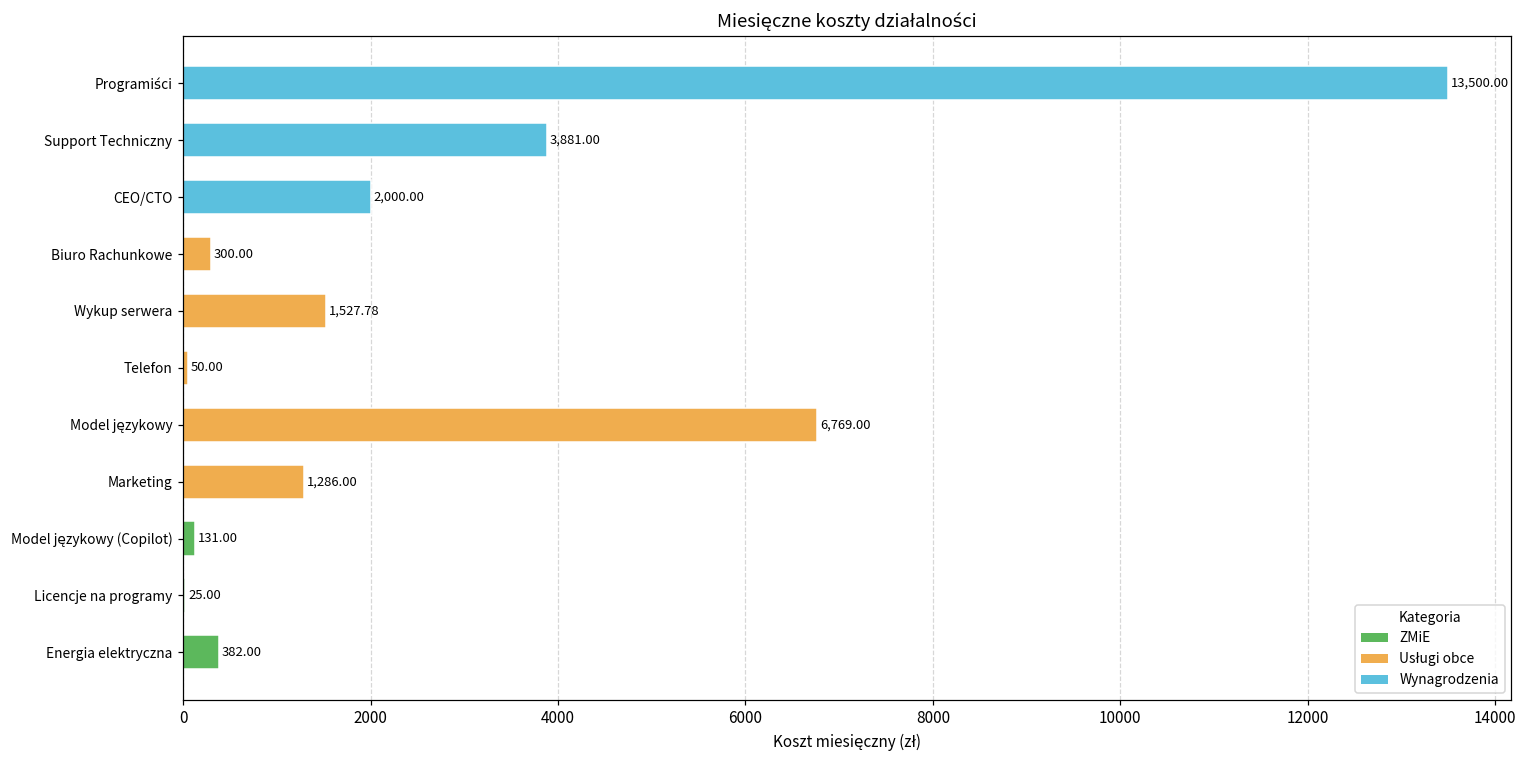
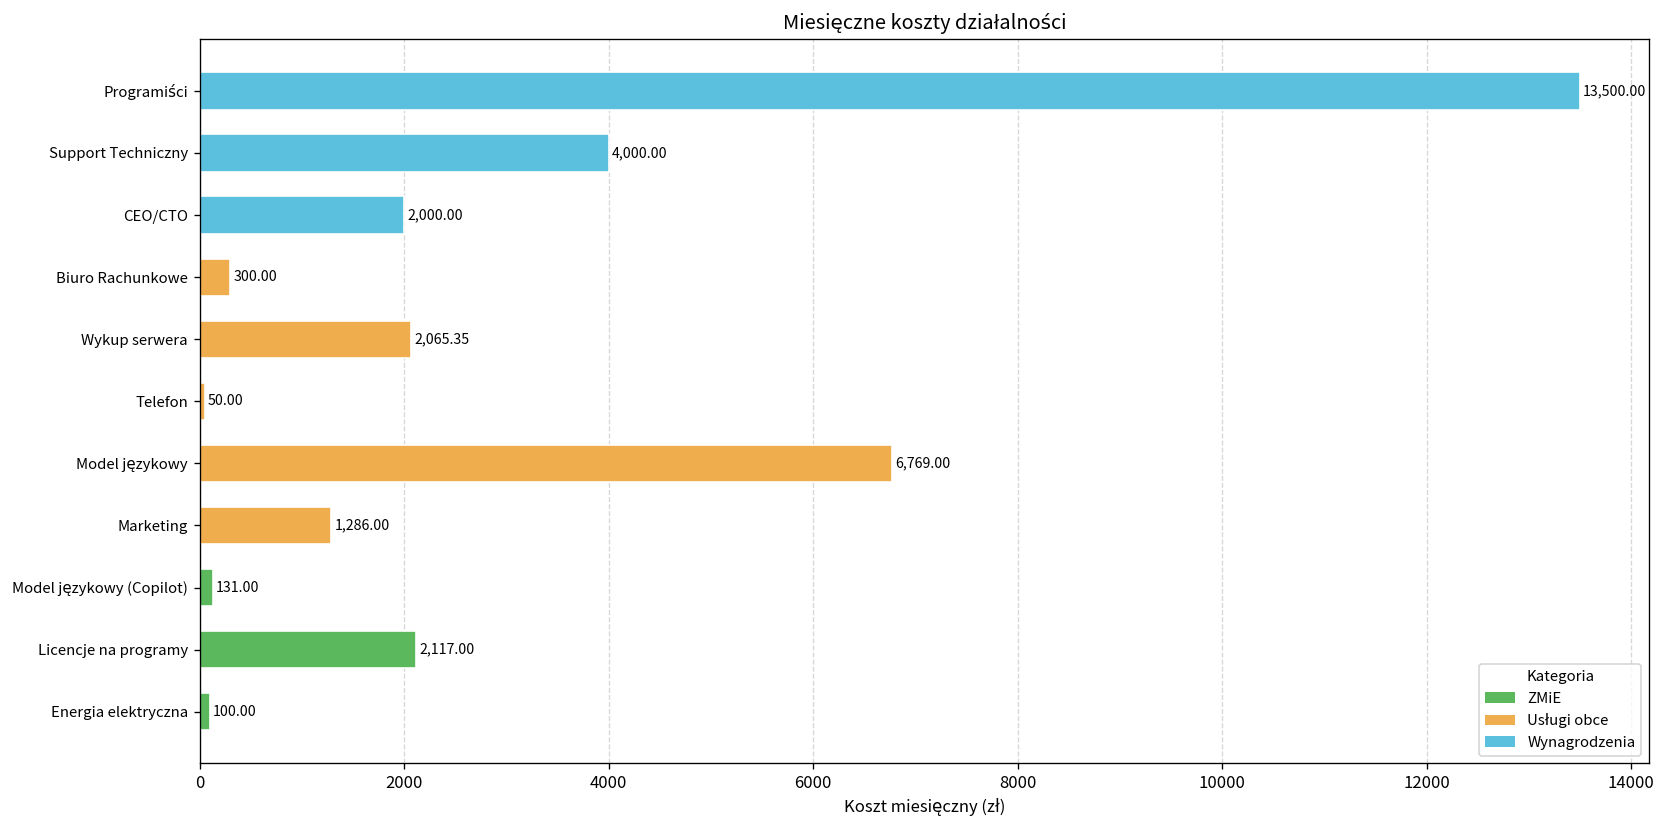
Support Techniczny: 3,881.00 -> 4,000.00
Wykup serwera: 1,527.78 -> 2,065.35
Licencje na programy: 25.00 -> 2,117.00
Energia elektryczna: 382.00 -> 100.00
